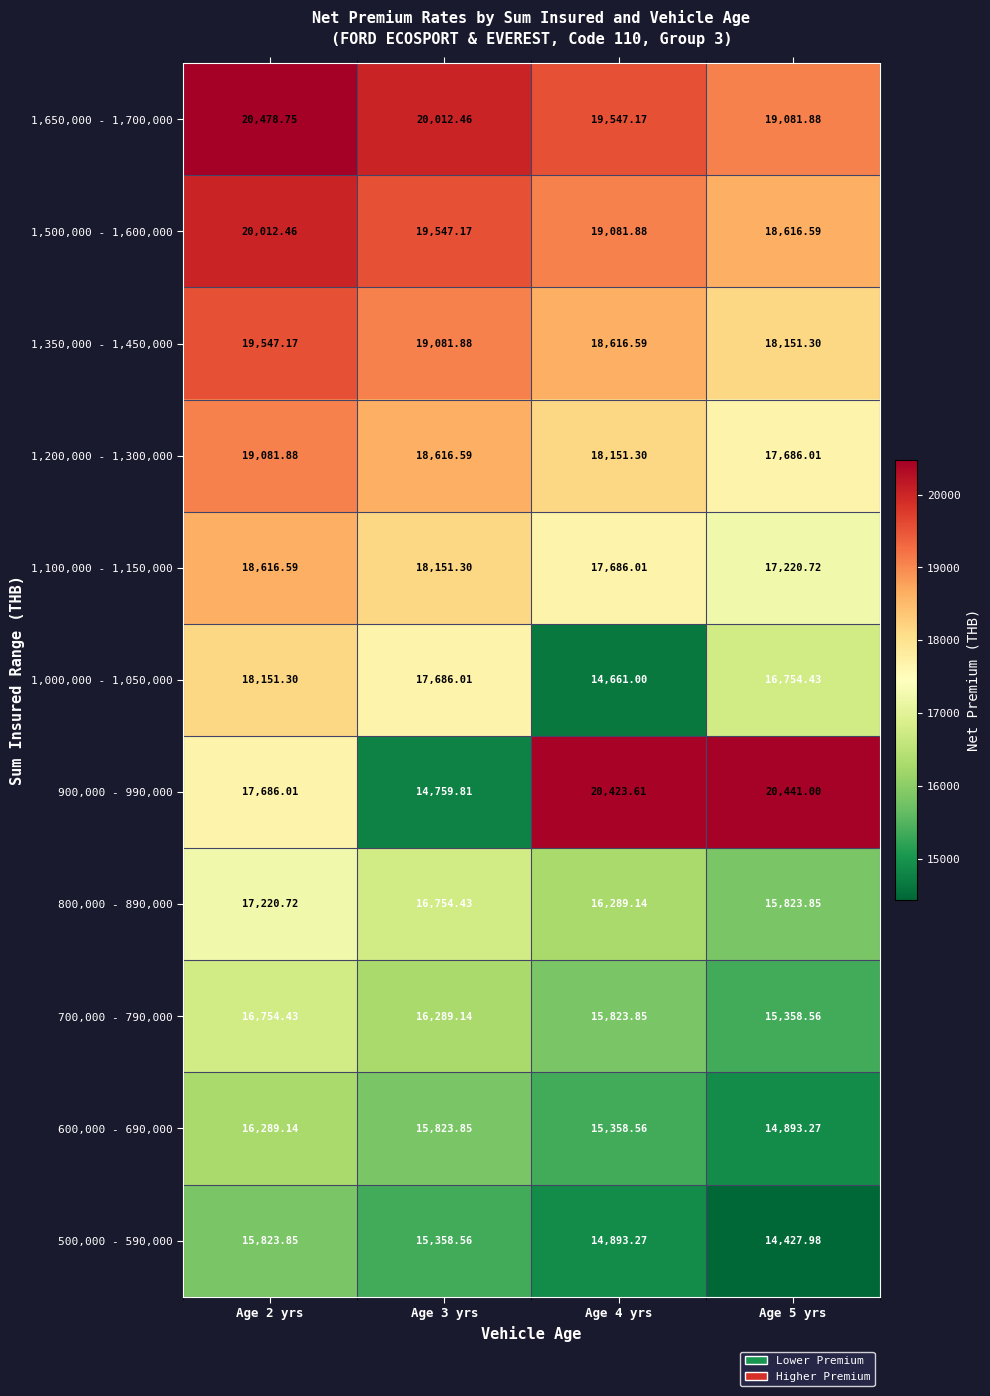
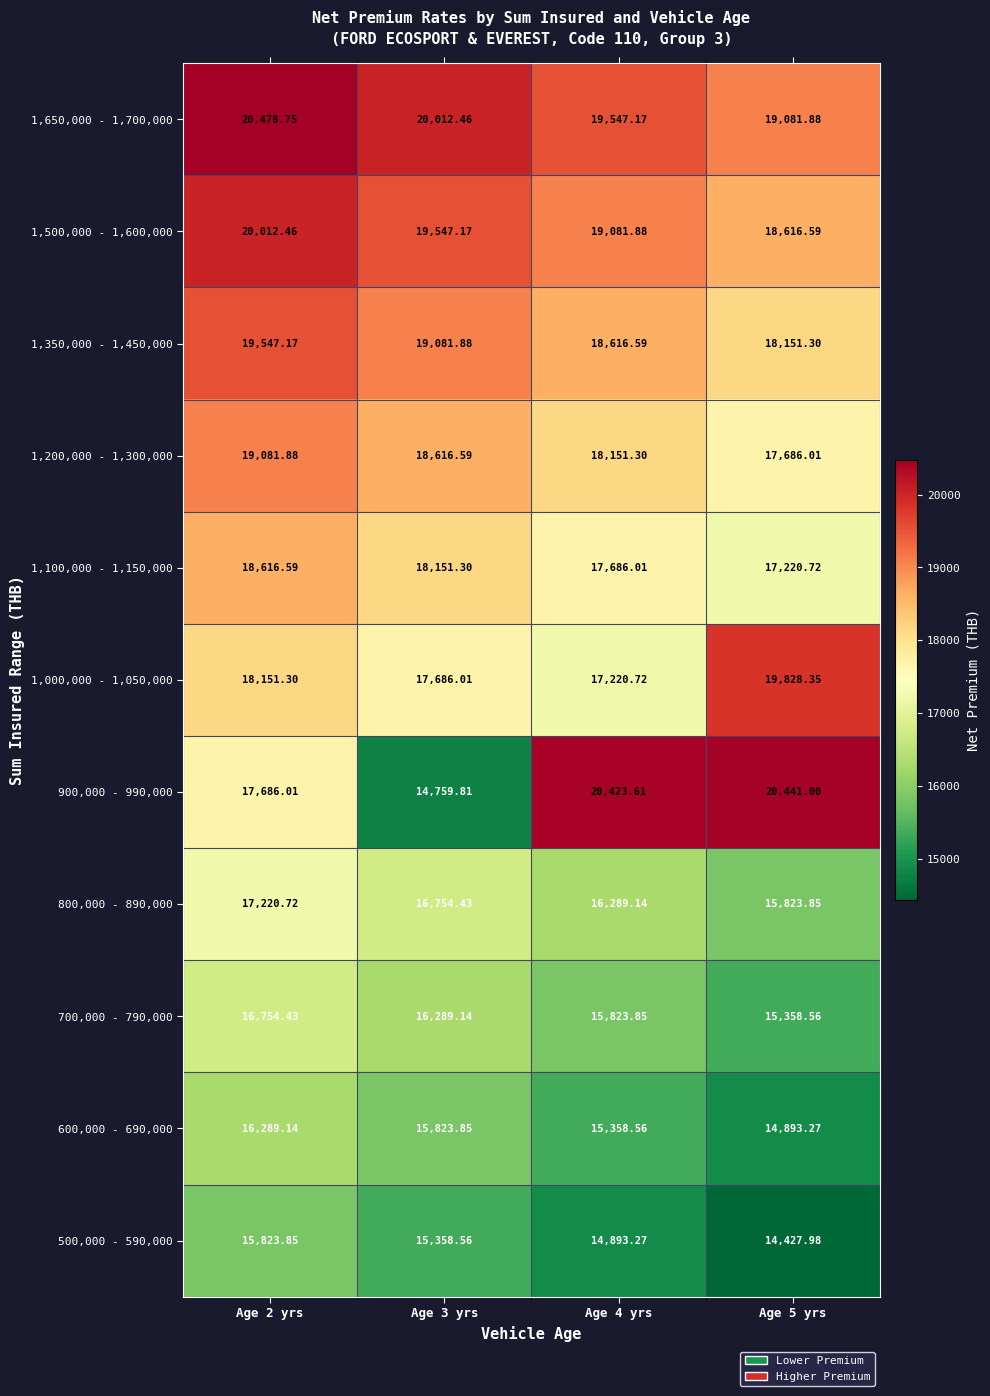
1,000,000 - 1,050,000, Age 4 yrs: 14,661.00 -> 17,220.72
1,000,000 - 1,050,000, Age 5 yrs: 16,754.43 -> 19,828.35
